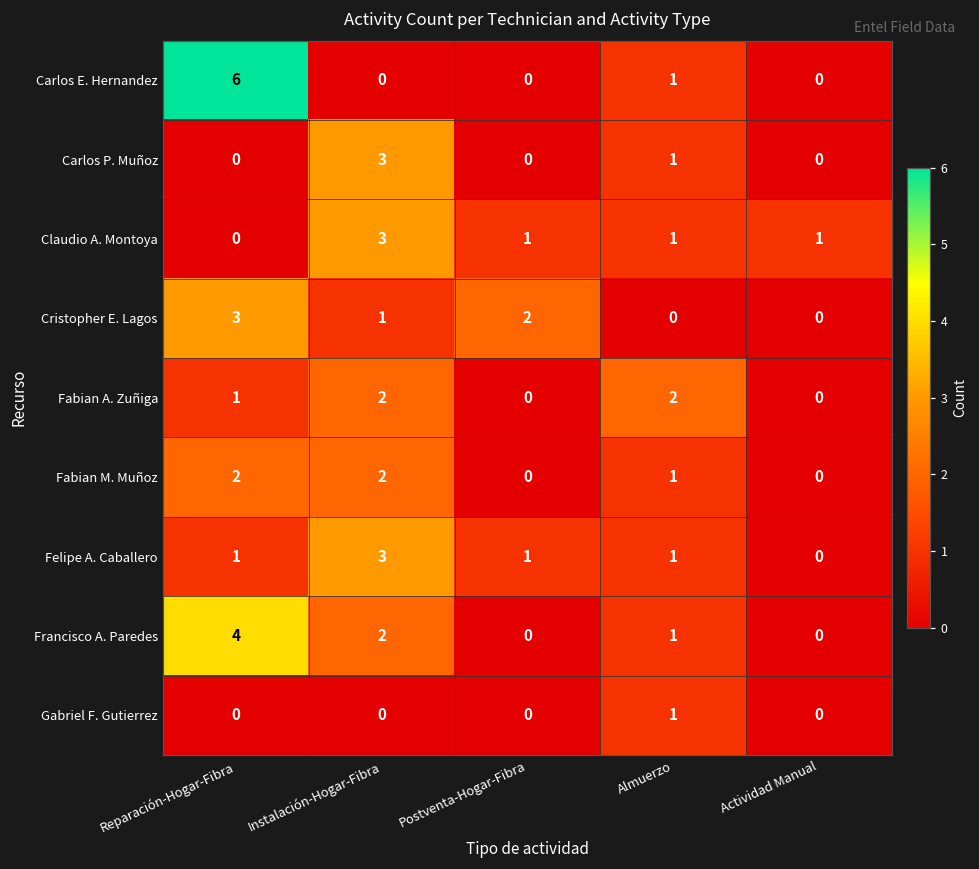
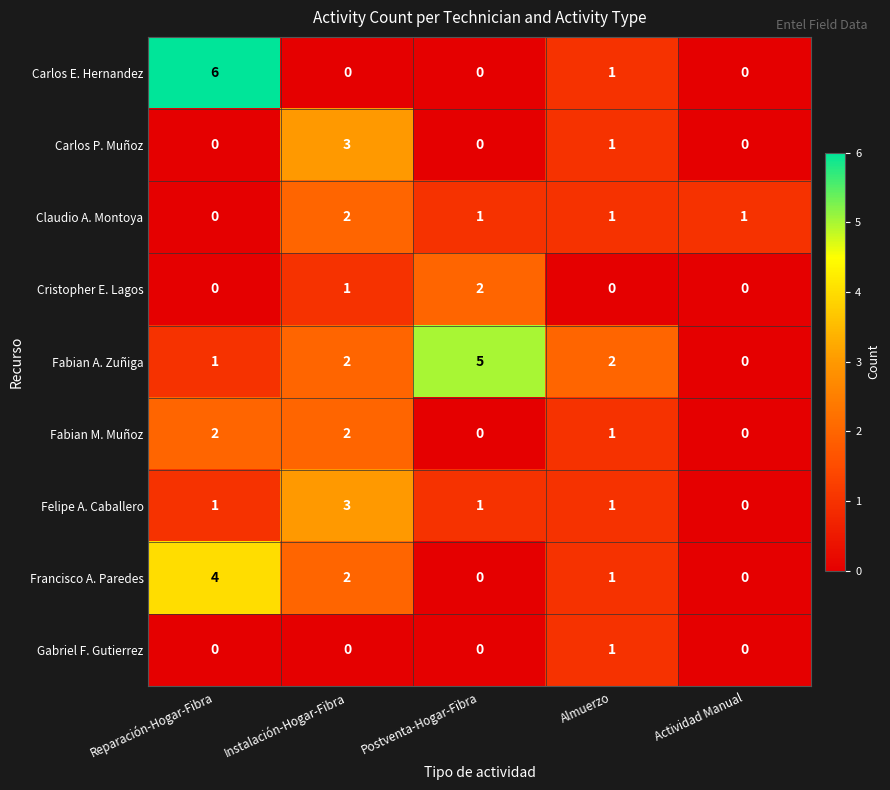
Claudio A. Montoya, Instalación-Hogar-Fibra: 3 -> 2
Cristopher E. Lagos, Reparación-Hogar-Fibra: 3 -> 0
Fabian A. Zuñiga, Postventa-Hogar-Fibra: 0 -> 5
